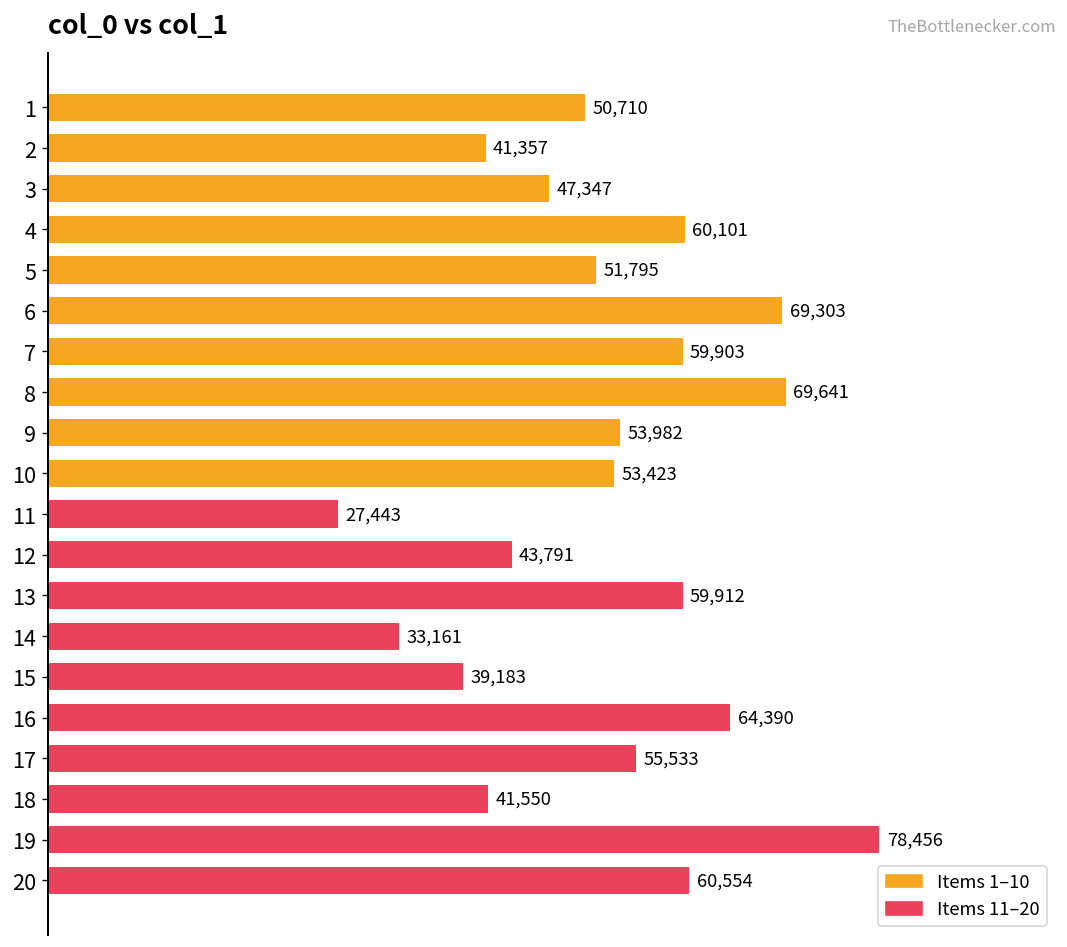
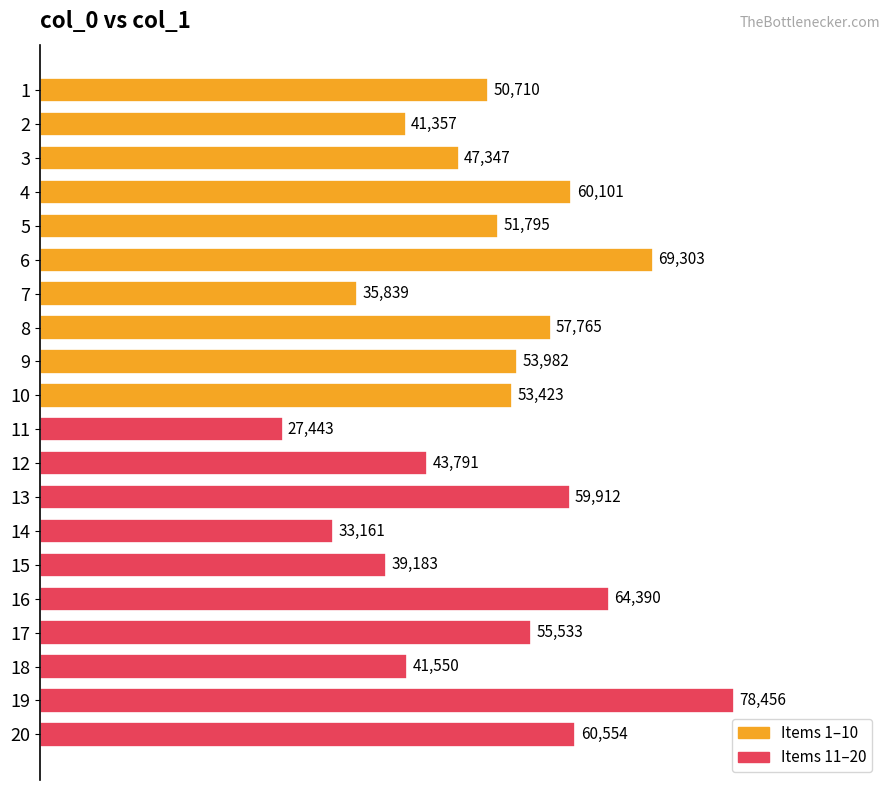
7: 59,903 -> 35,839
8: 69,641 -> 57,765
